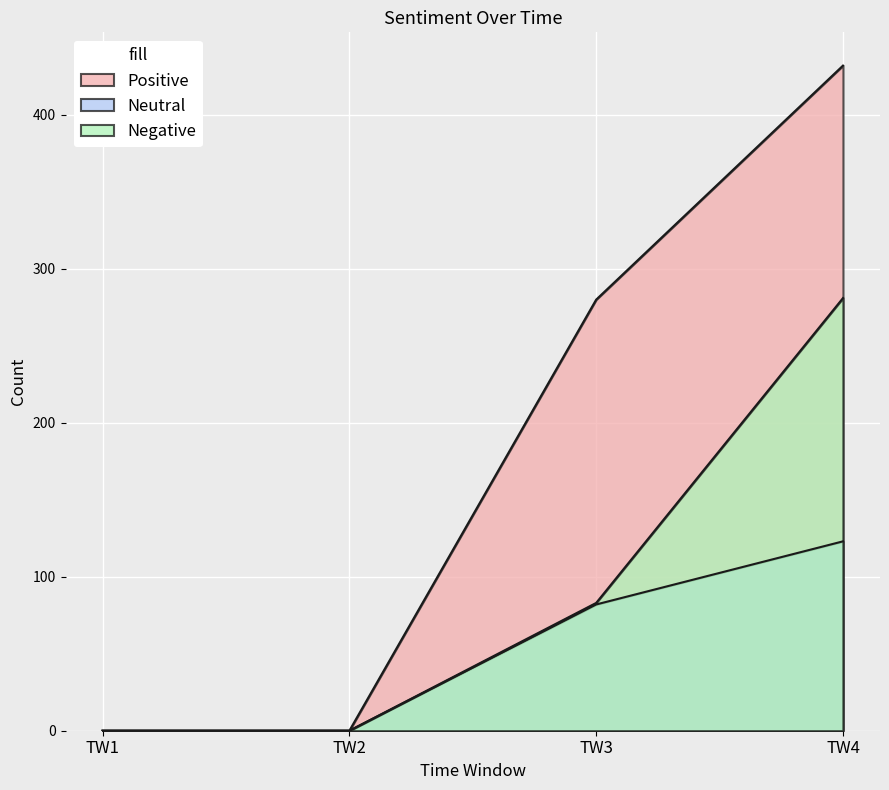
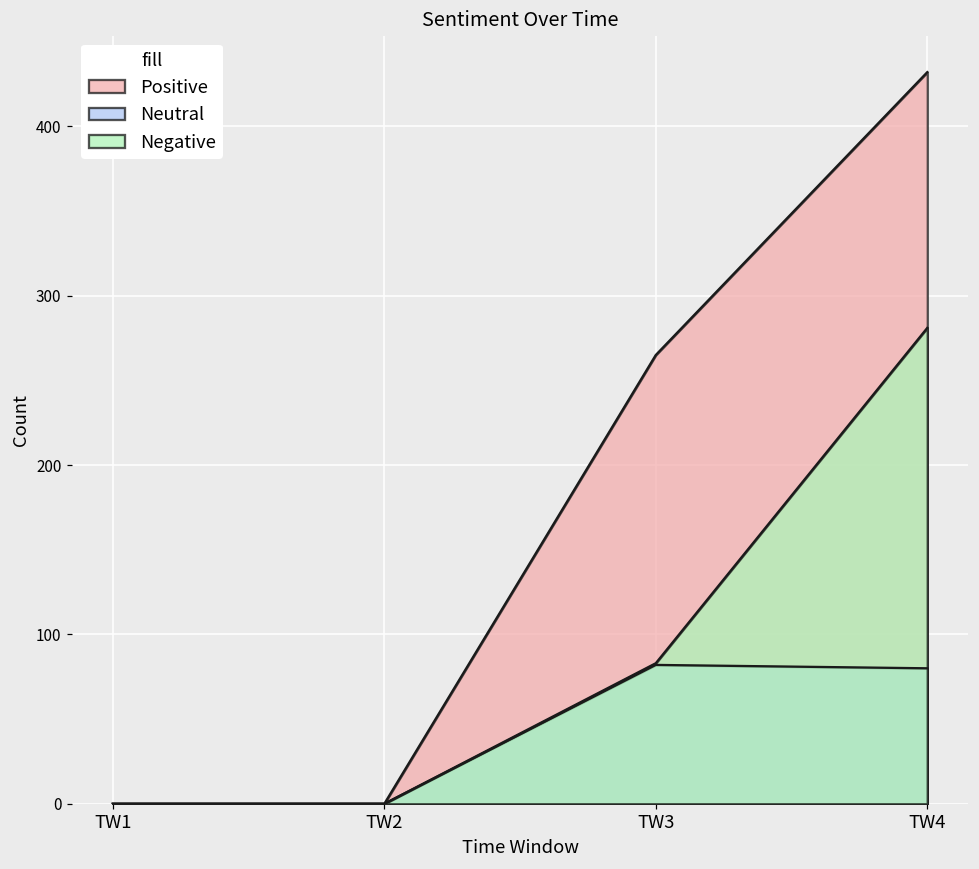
Positive, TW3: 280 -> 265
Neutral, TW4: 123 -> 80
